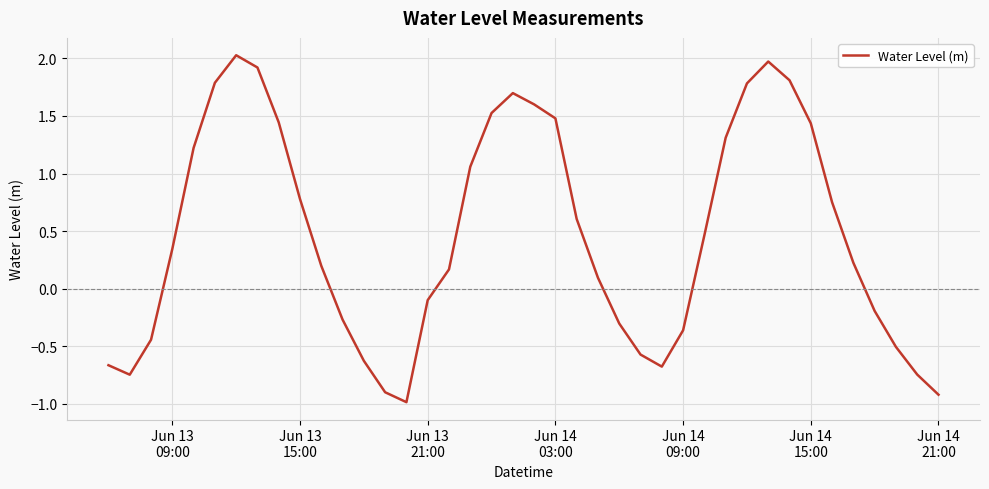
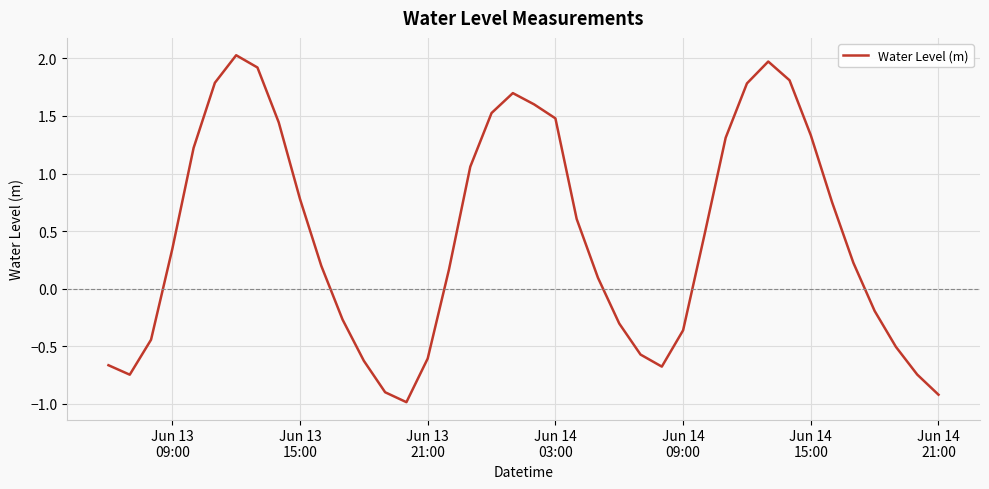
Jun 13 21:00: -0.10 -> -0.61
Jun 14 15:00: 1.44 -> 1.33
